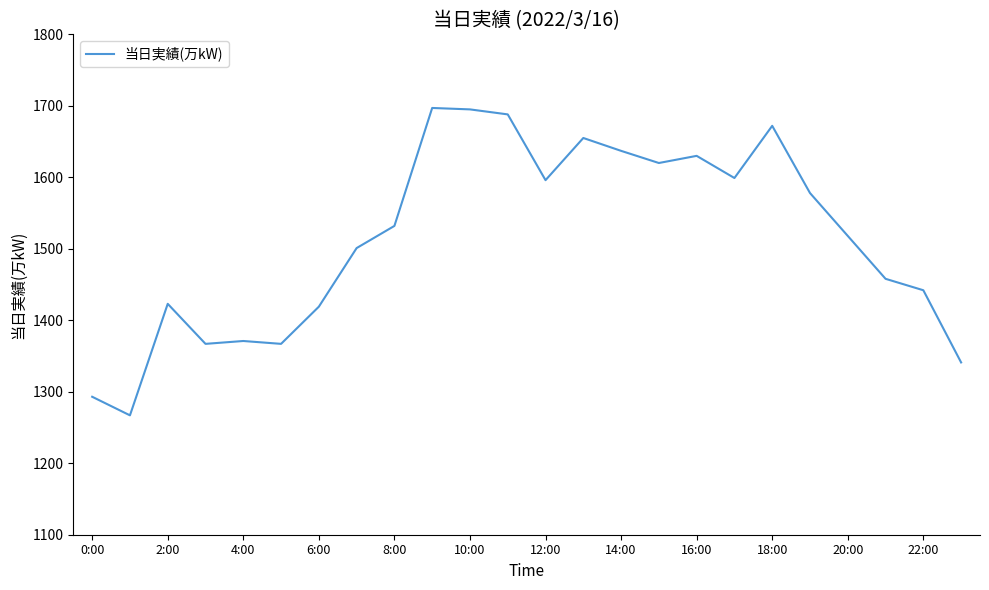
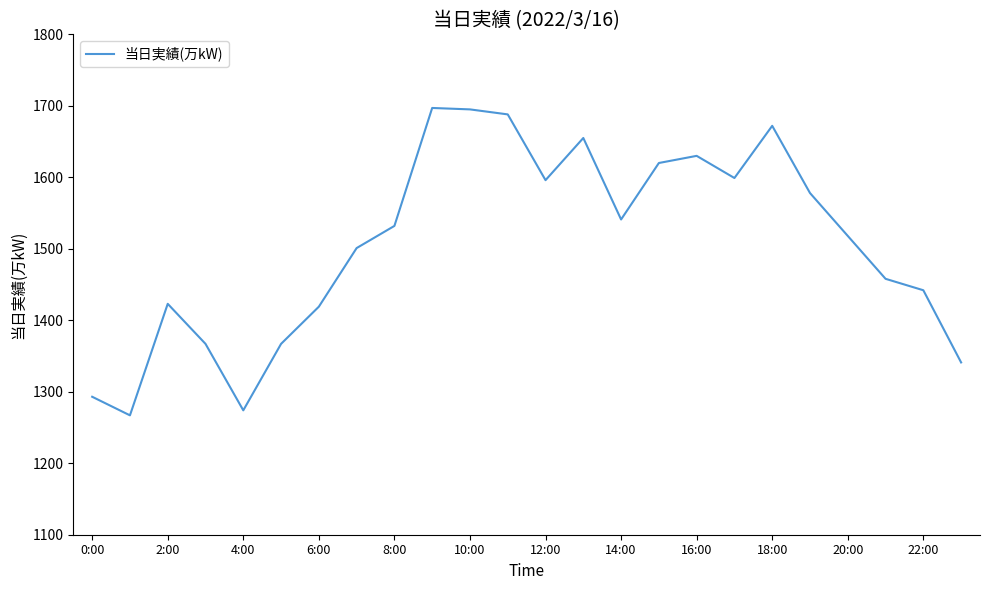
4:00: 1370 -> 1270
14:00: 1640 -> 1540
